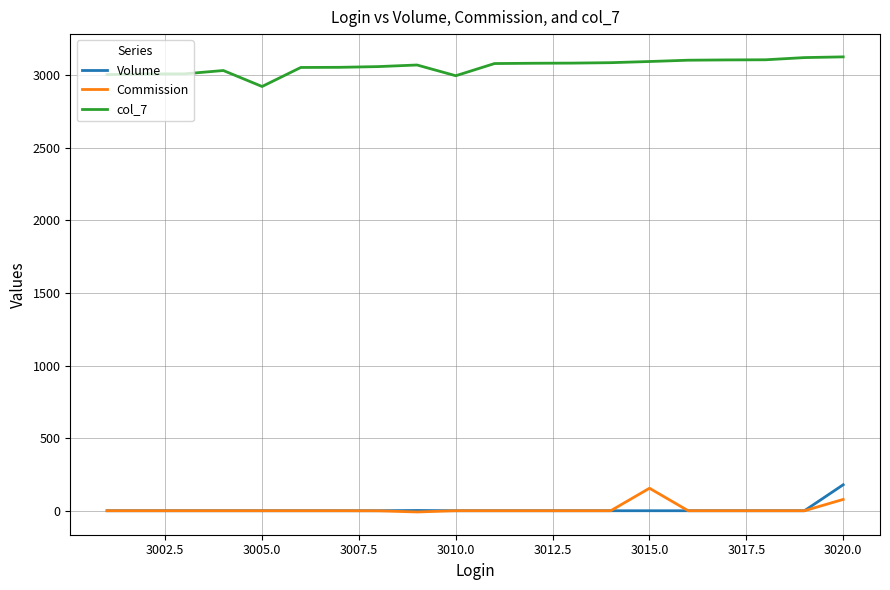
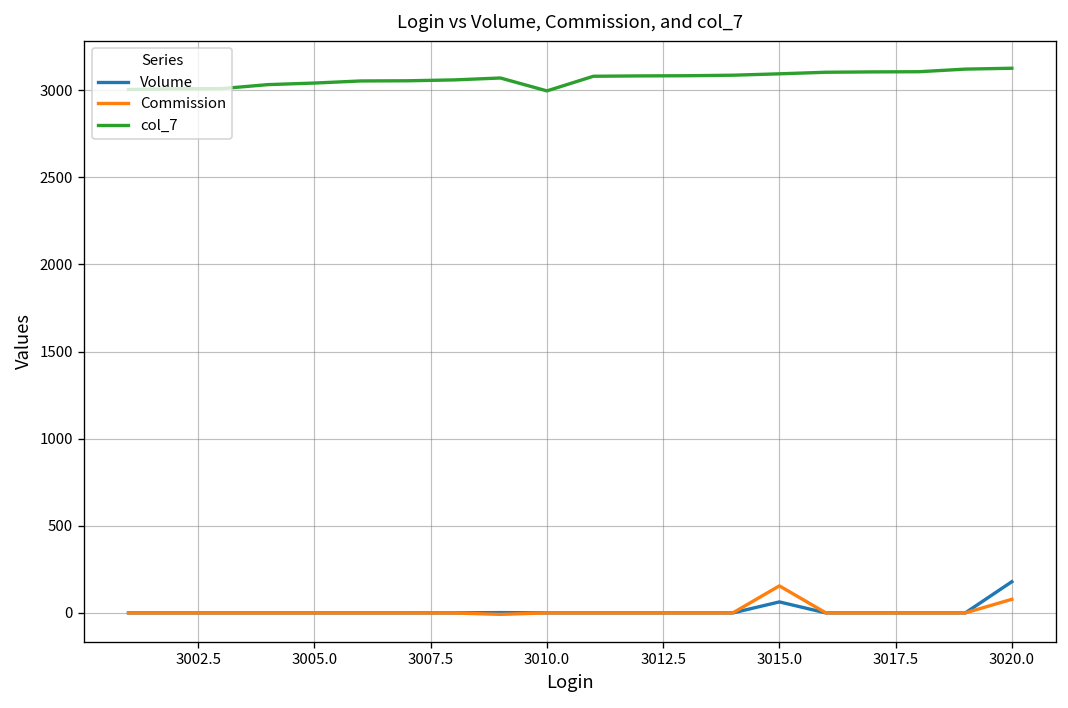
col_7, 3005.0: 2920 -> 3040
Volume, 3015.0: 0 -> 60
